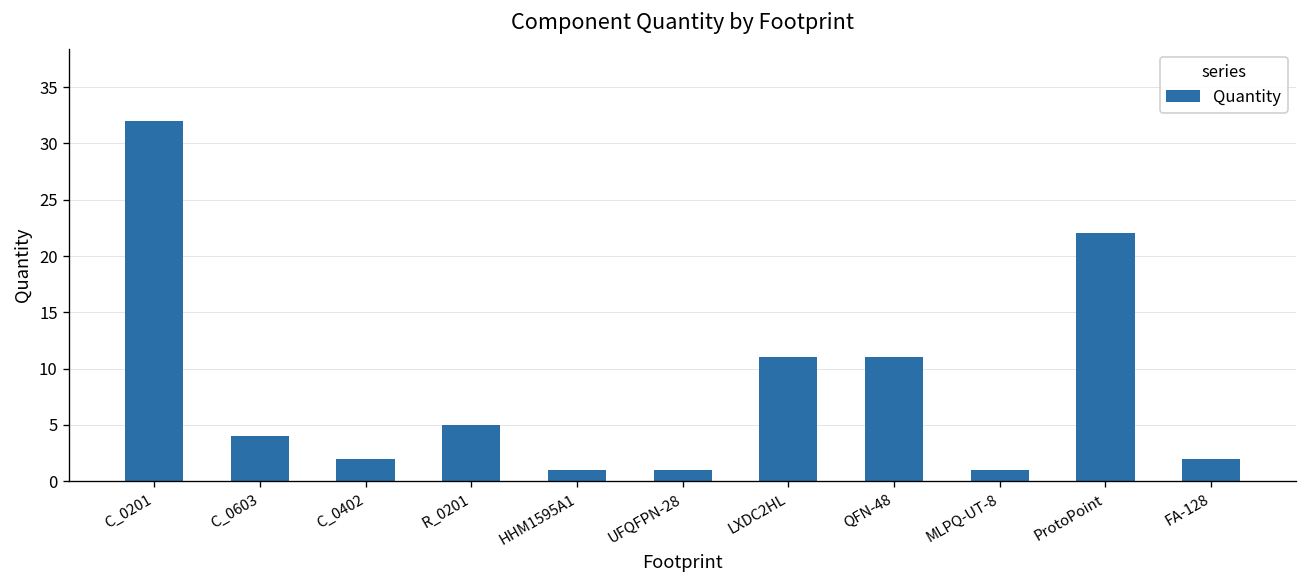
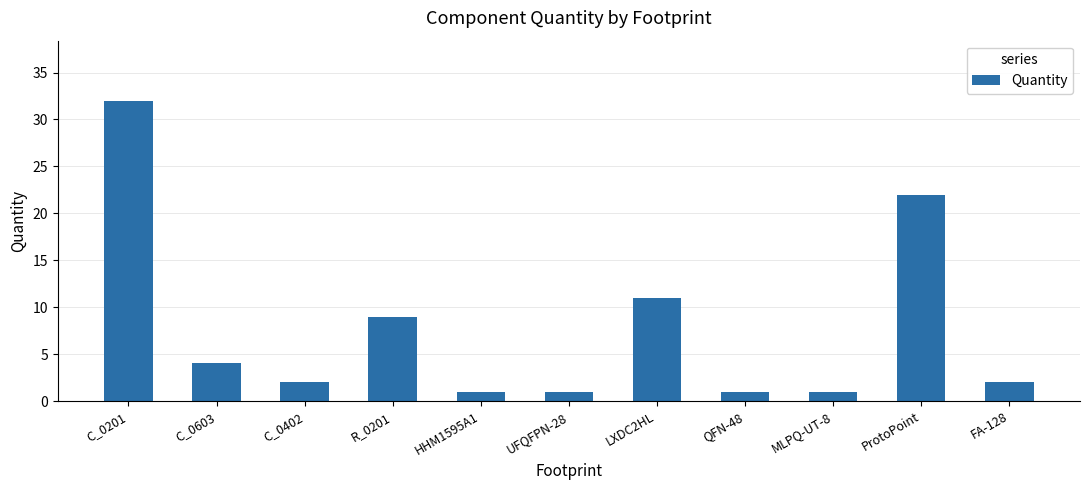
R_0201: 5 -> 9
QFN-48: 11 -> 1
